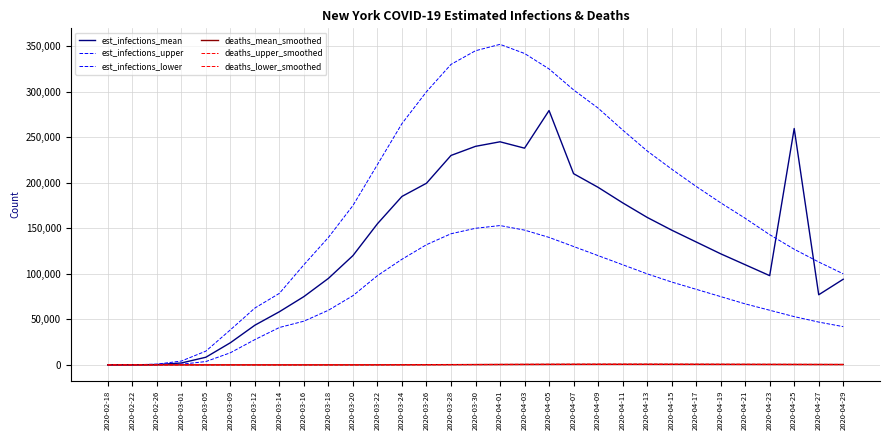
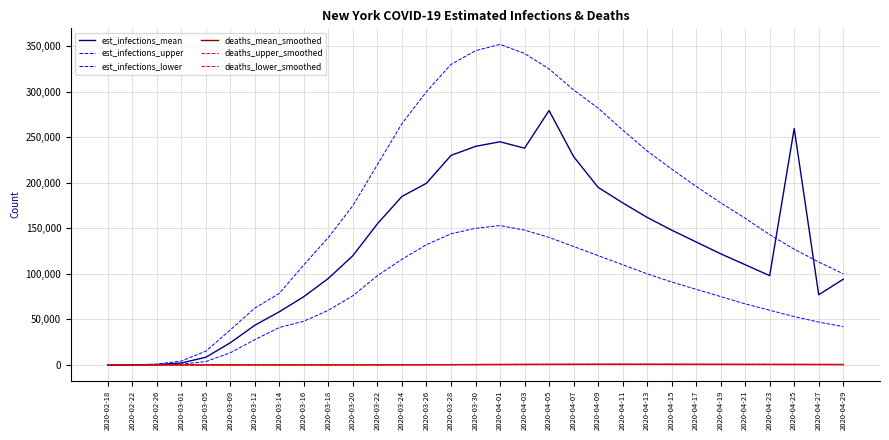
est_infections_mean, 2020-04-07: 210,000 -> 230,000
